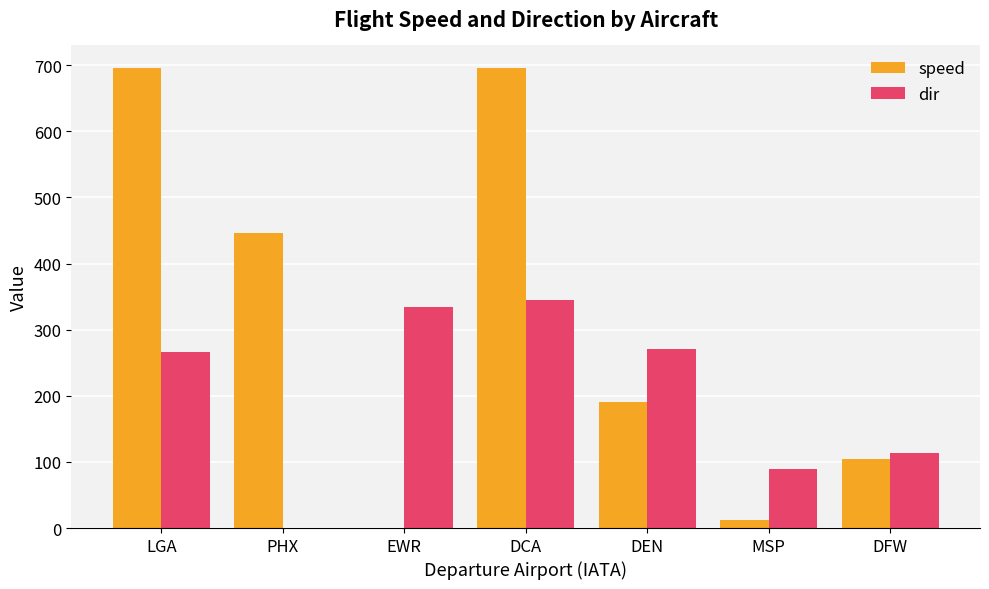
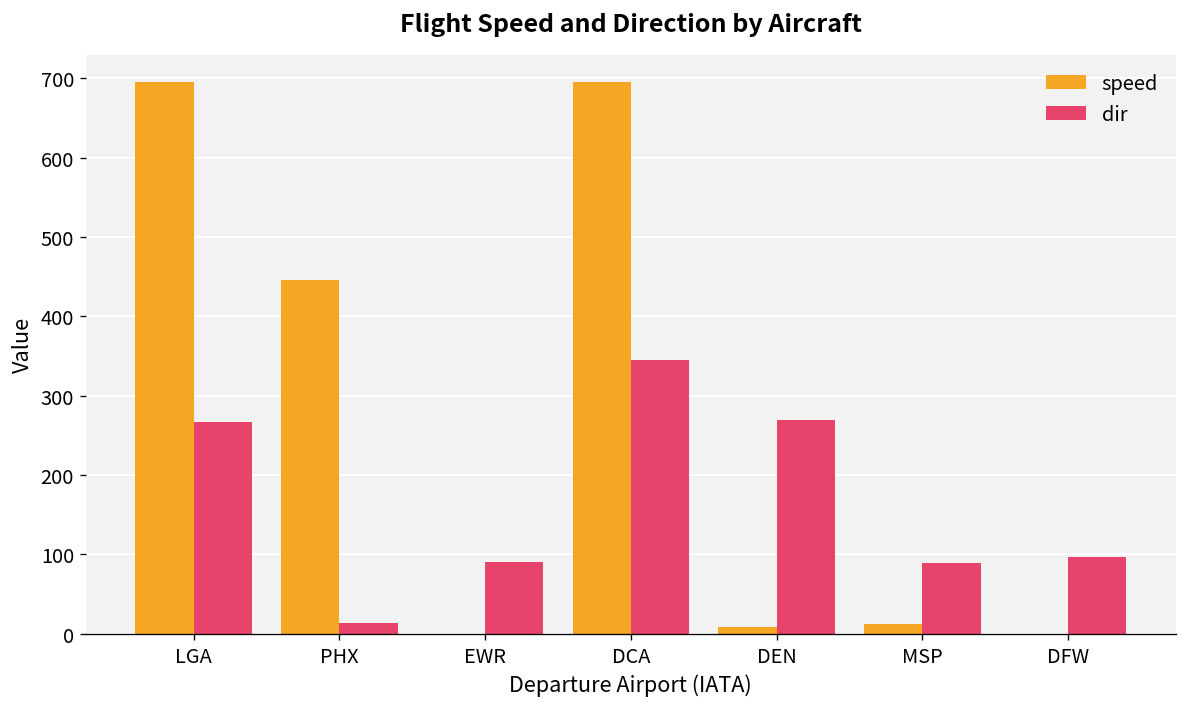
dir, PHX: 0 -> 10
dir, EWR: 330 -> 90
speed, DEN: 190 -> 10
speed, DFW: 110 -> 0
dir, DFW: 110 -> 100
